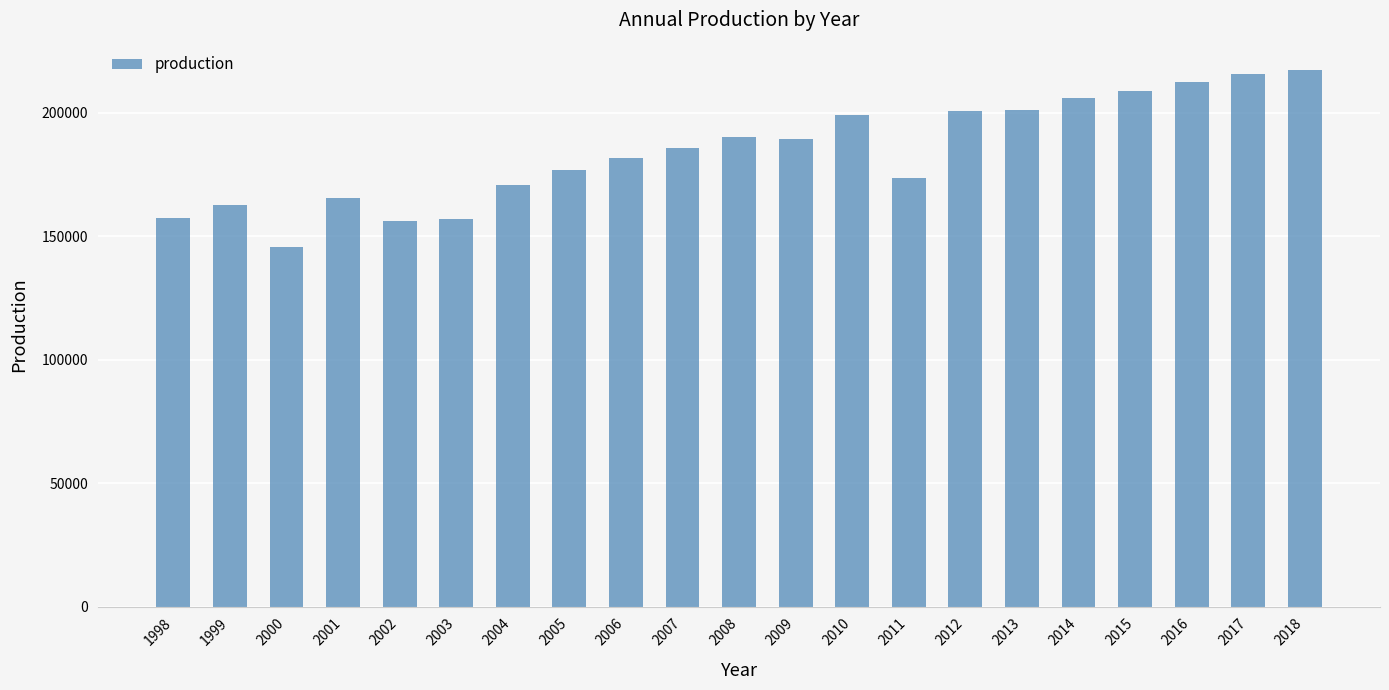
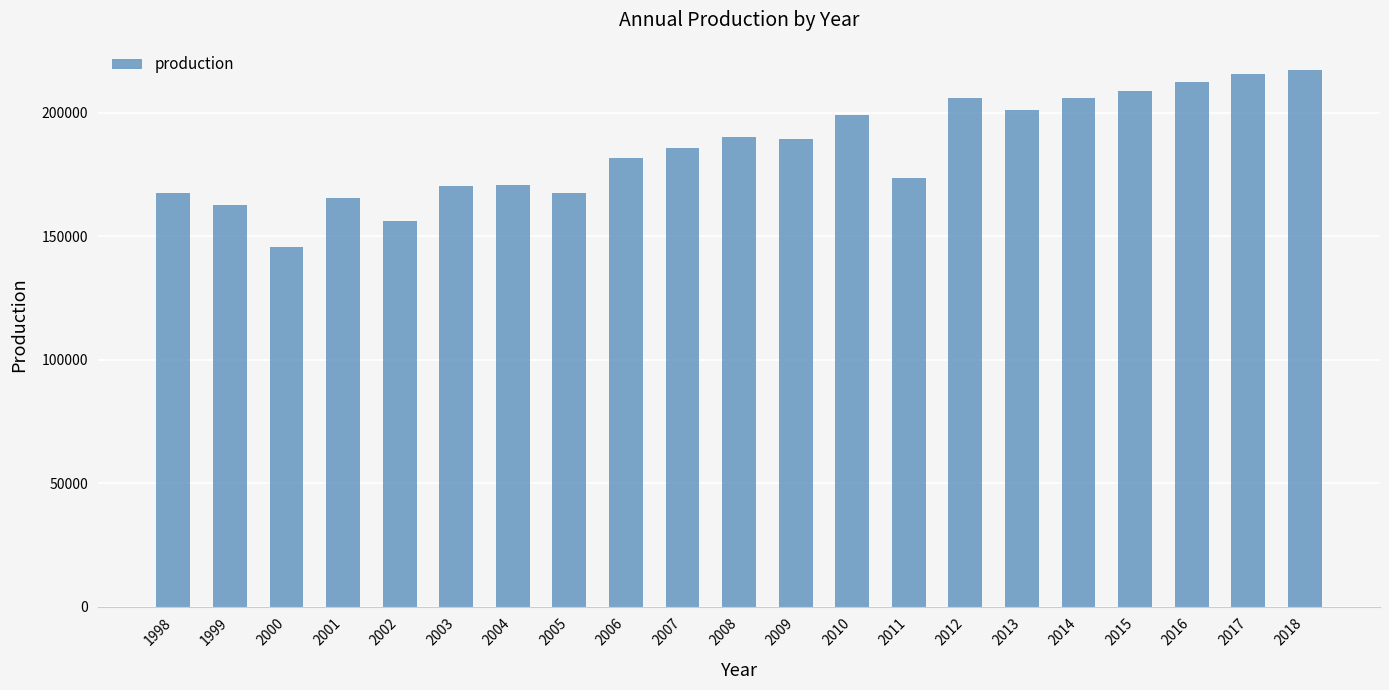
1998: 157000 -> 167000
2003: 157000 -> 170000
2005: 177000 -> 168000
2012: 201000 -> 206000
